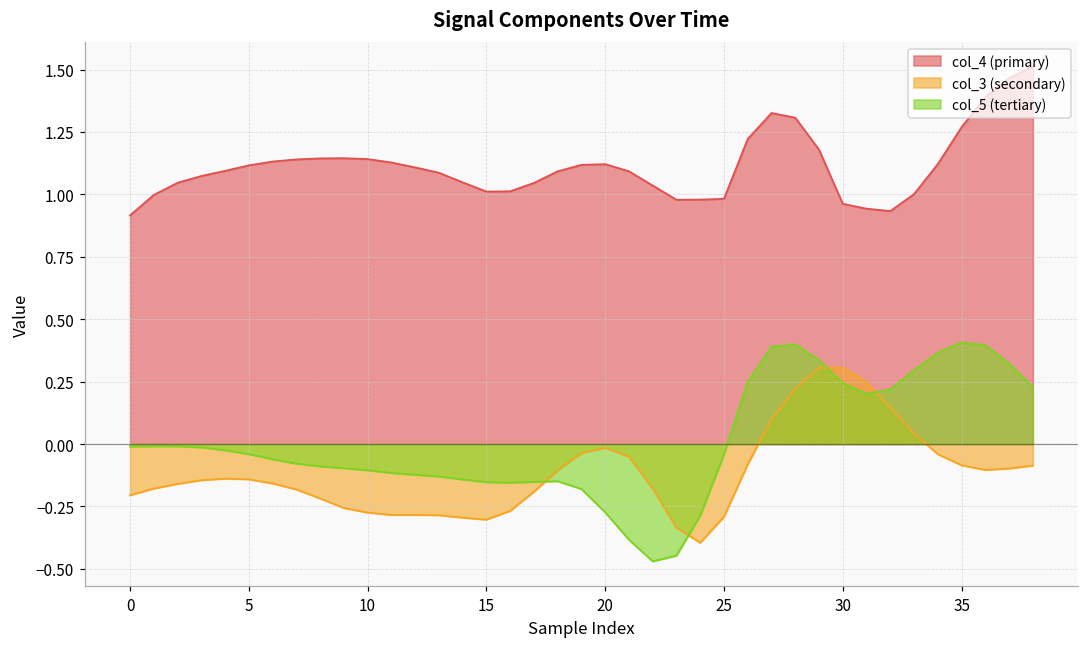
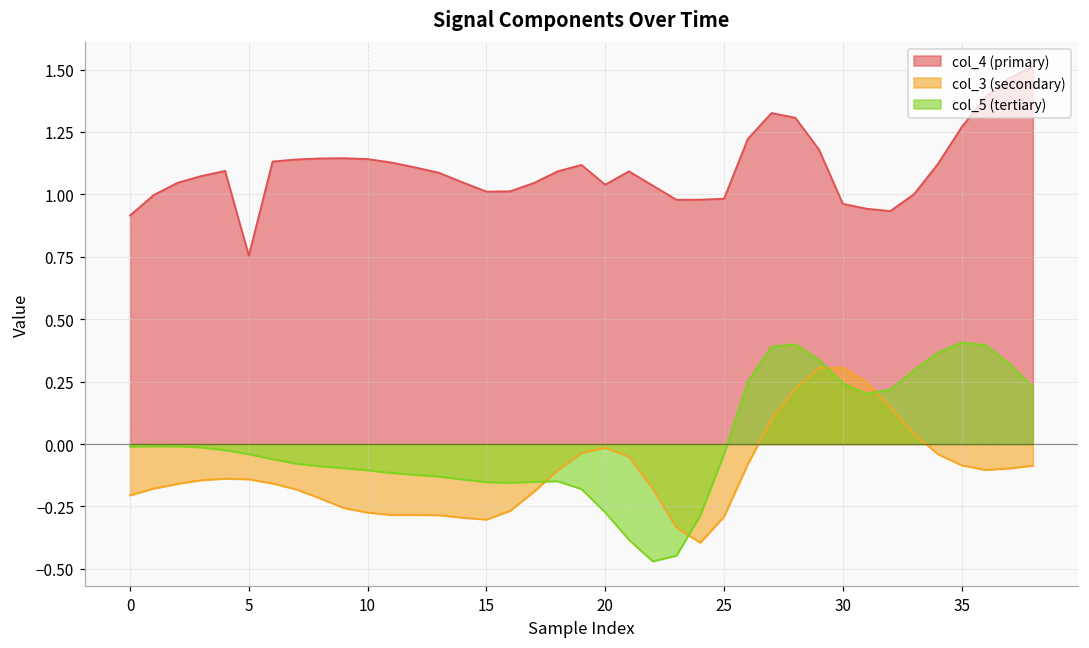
col_4 (primary), 5: 1.12 -> 0.75
col_4 (primary), 20: 1.12 -> 1.04
